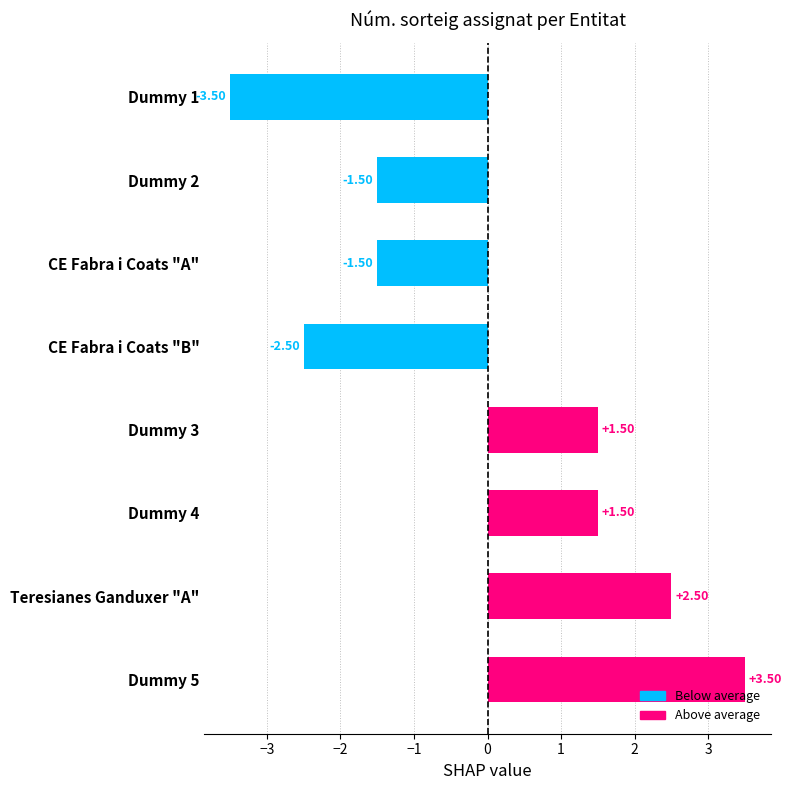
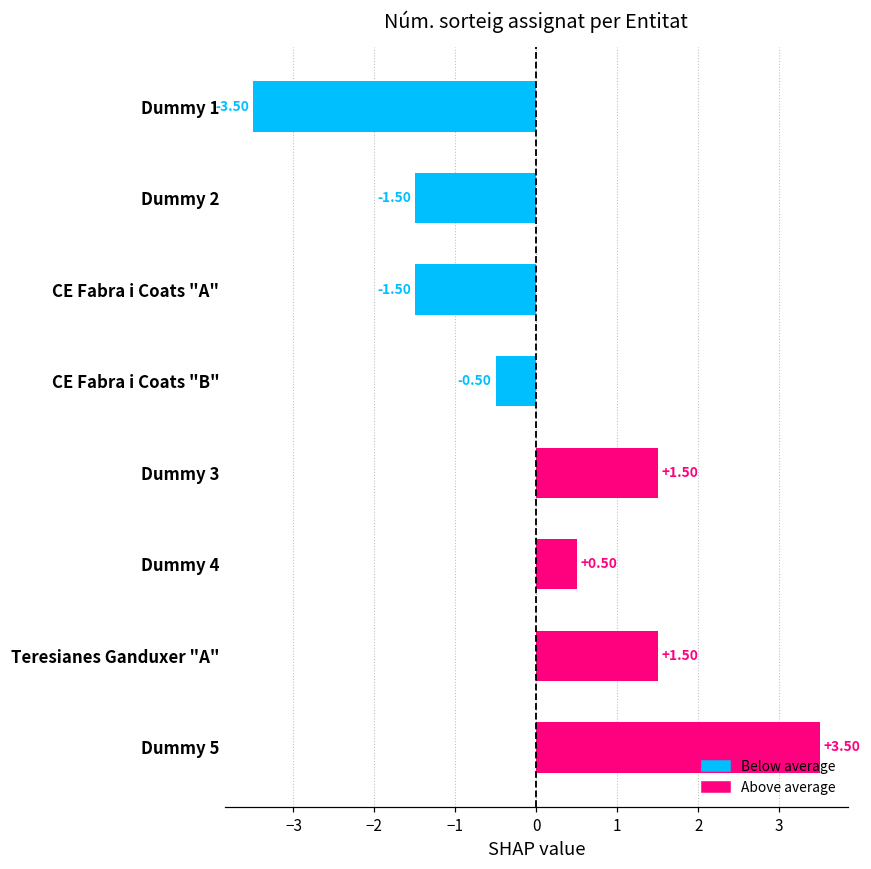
CE Fabra i Coats "B": -2.50 -> -0.50
Dummy 4: +1.50 -> +0.50
Teresianes Ganduxer "A": +2.50 -> +1.50
